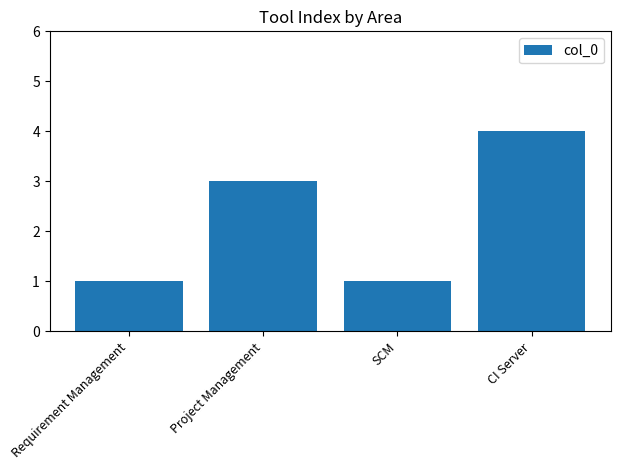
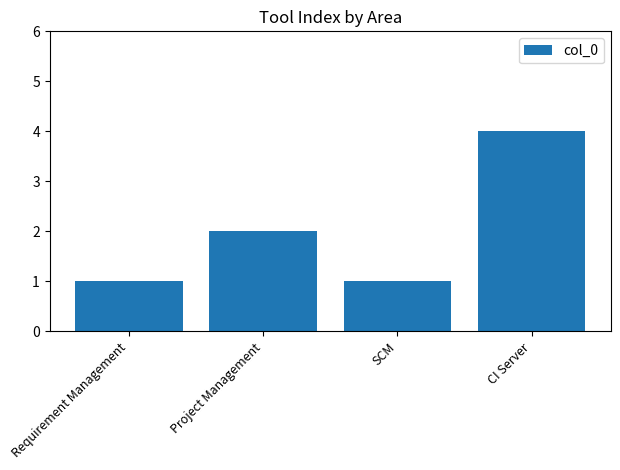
Project Management: 3 -> 2
